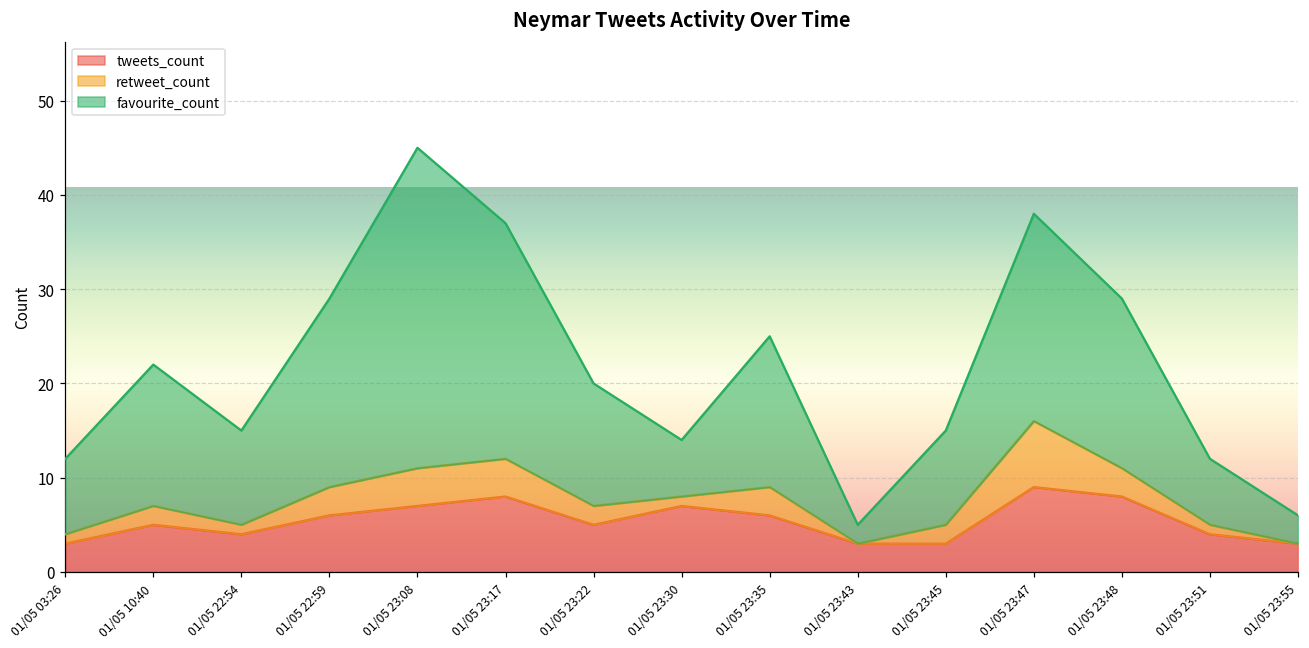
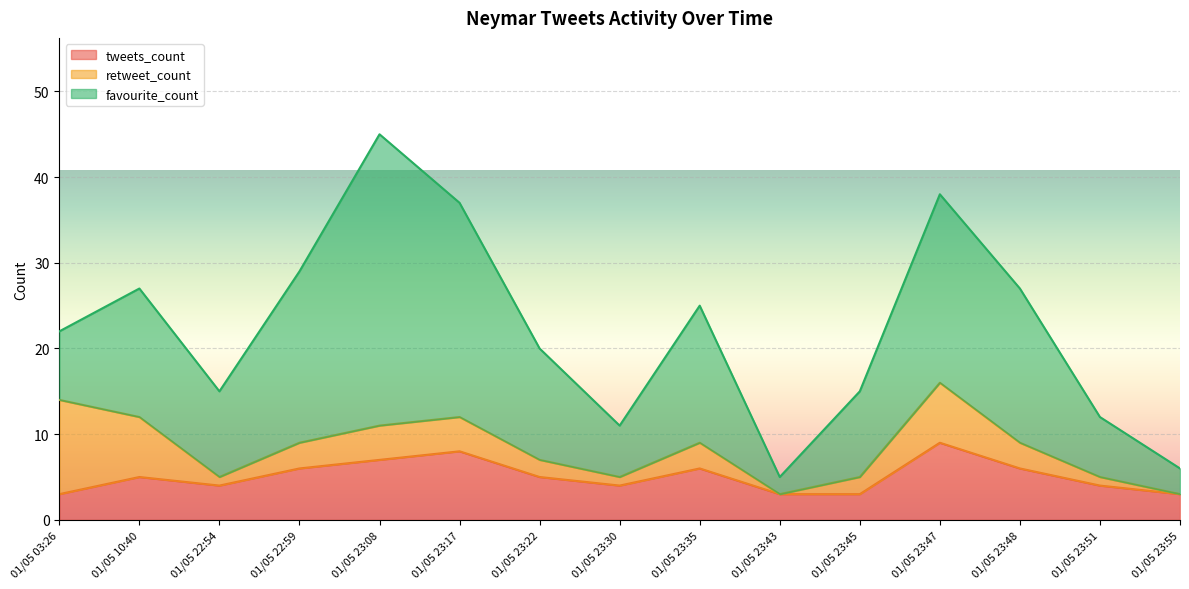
retweet_count, 01/05 03:26: 1 -> 11
retweet_count, 01/05 10:40: 2 -> 7
tweets_count, 01/05 23:30: 7 -> 4
tweets_count, 01/05 23:48: 8 -> 6
